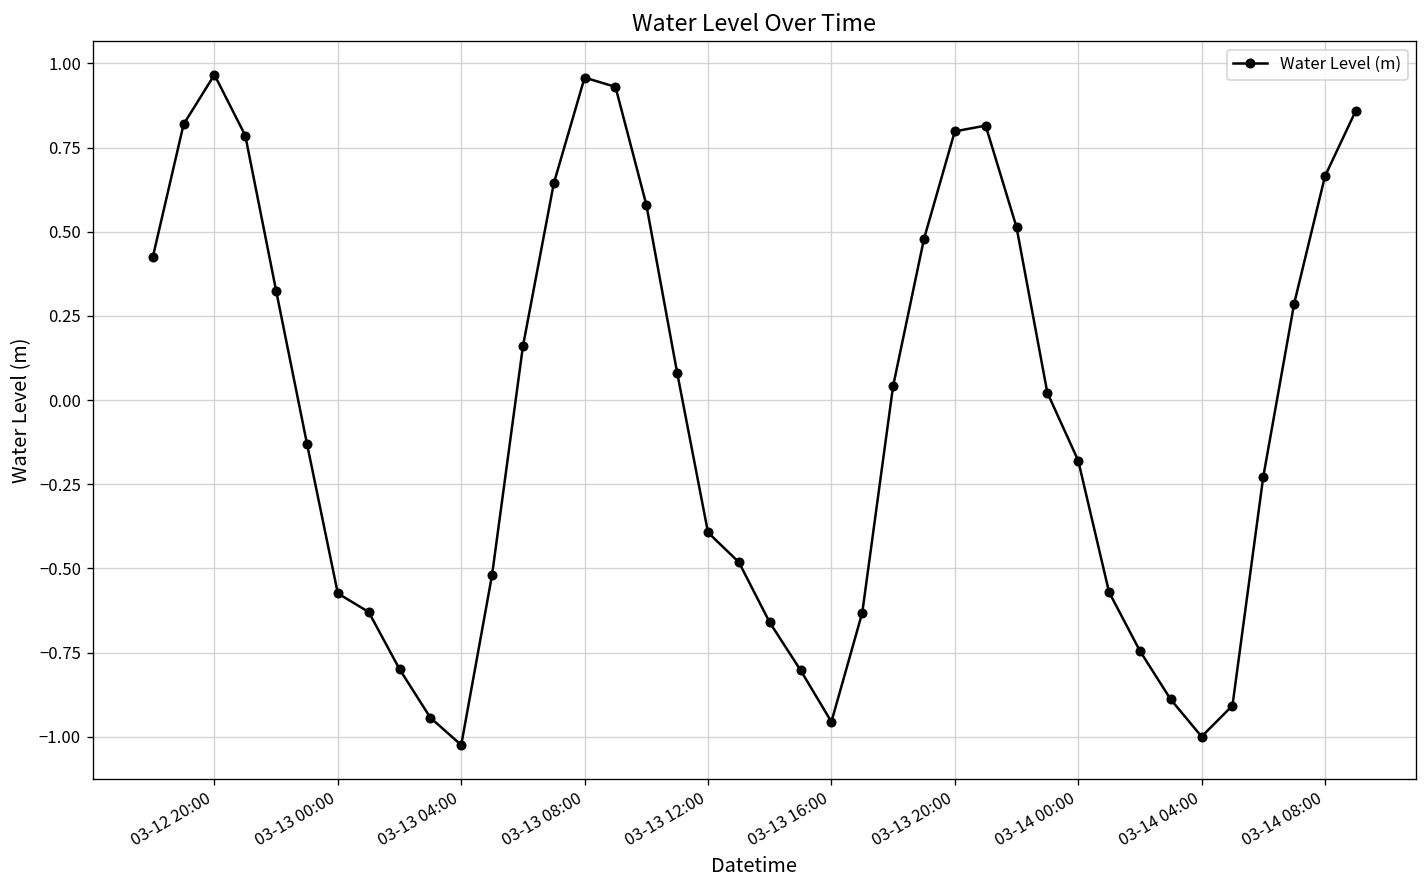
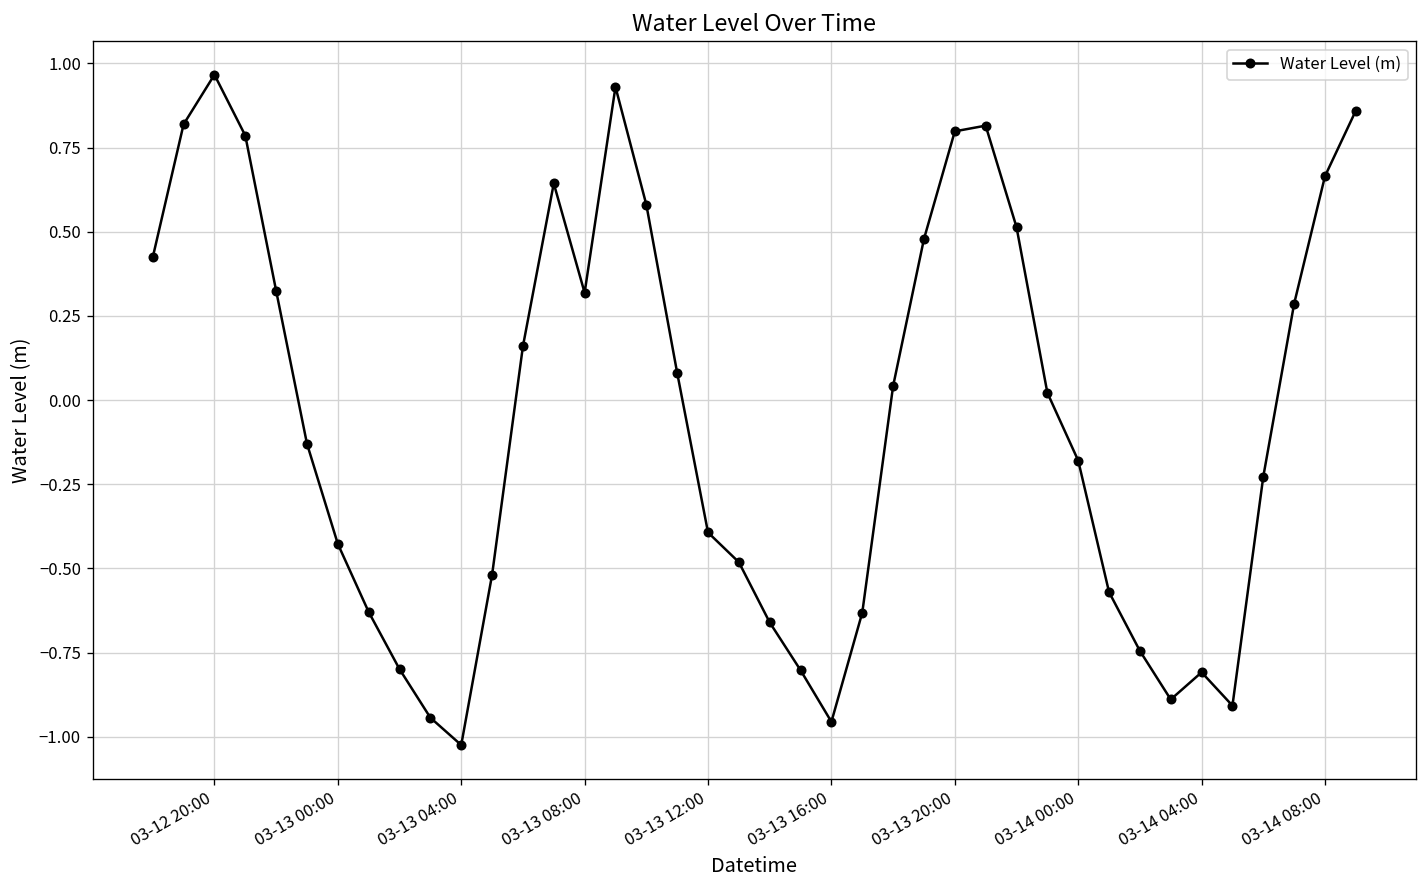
03-13 00:00: -0.57 -> -0.43
03-13 08:00: 0.96 -> 0.32
03-14 04:00: -1.00 -> -0.81
